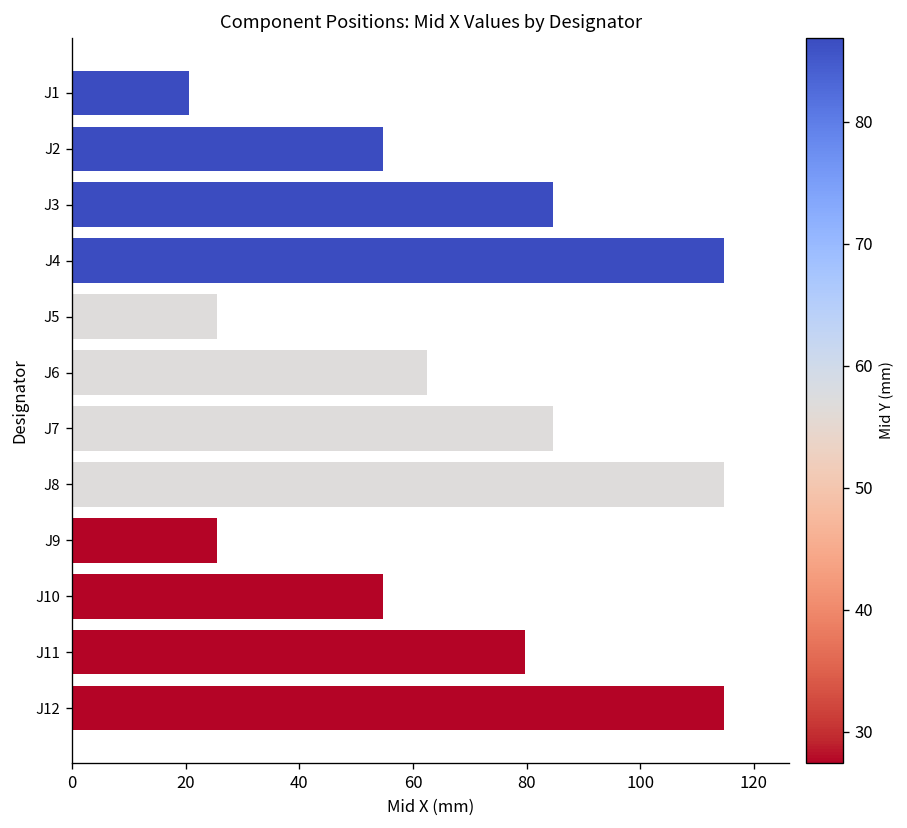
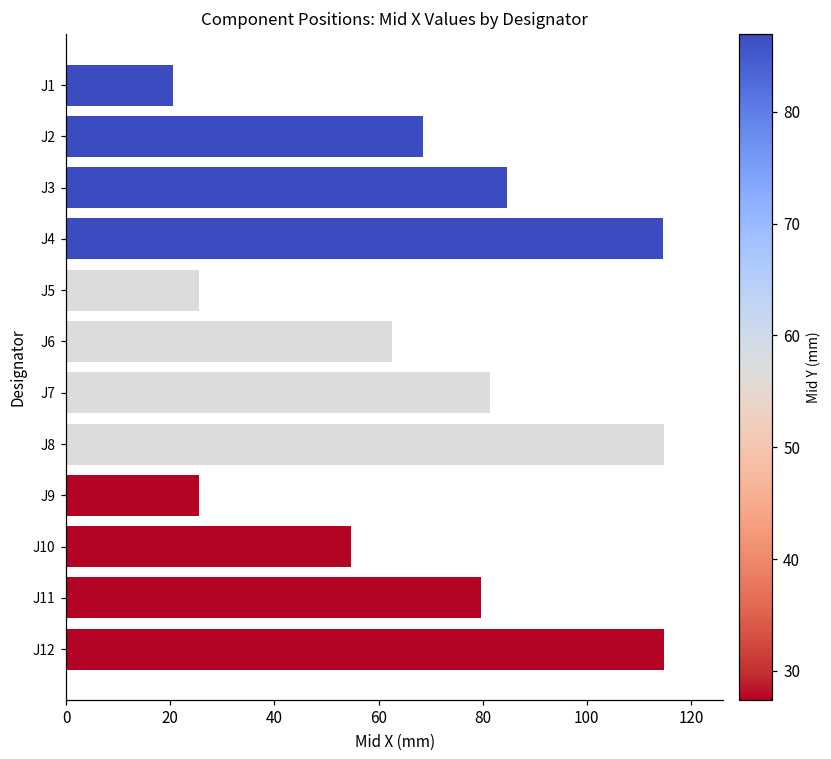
J2: 55 -> 68
J7: 85 -> 81
